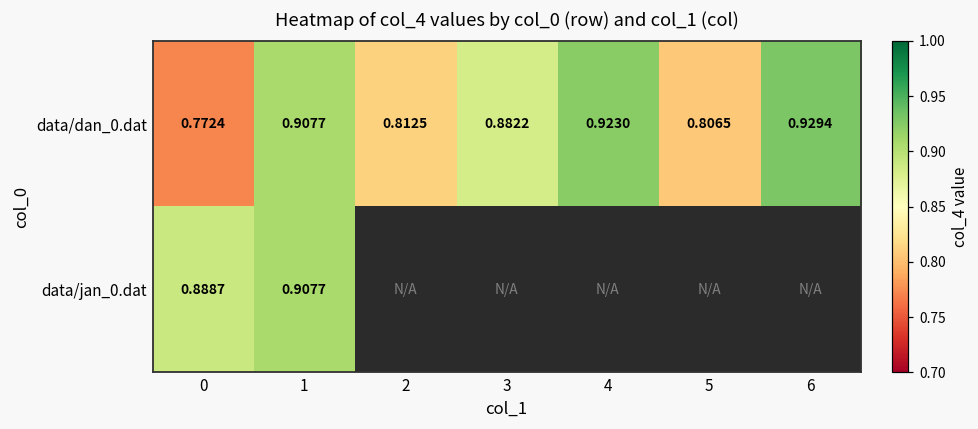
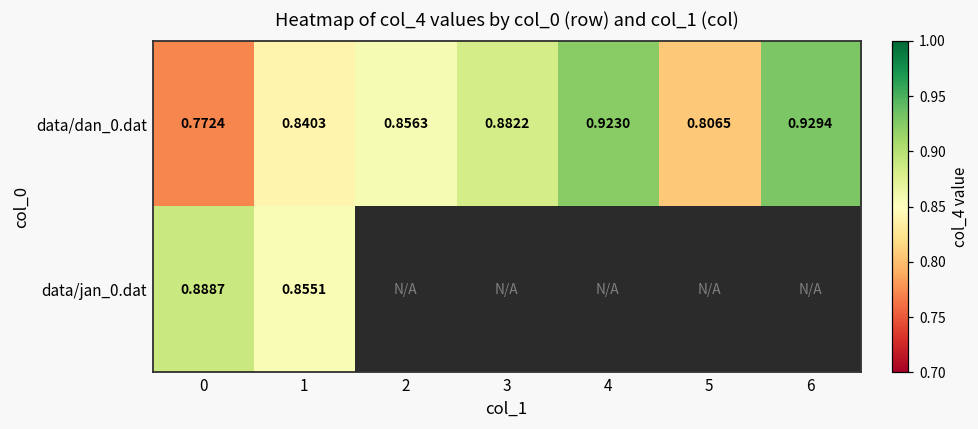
data/dan_0.dat, 1: 0.9077 -> 0.8403
data/dan_0.dat, 2: 0.8125 -> 0.8563
data/jan_0.dat, 1: 0.9077 -> 0.8551
